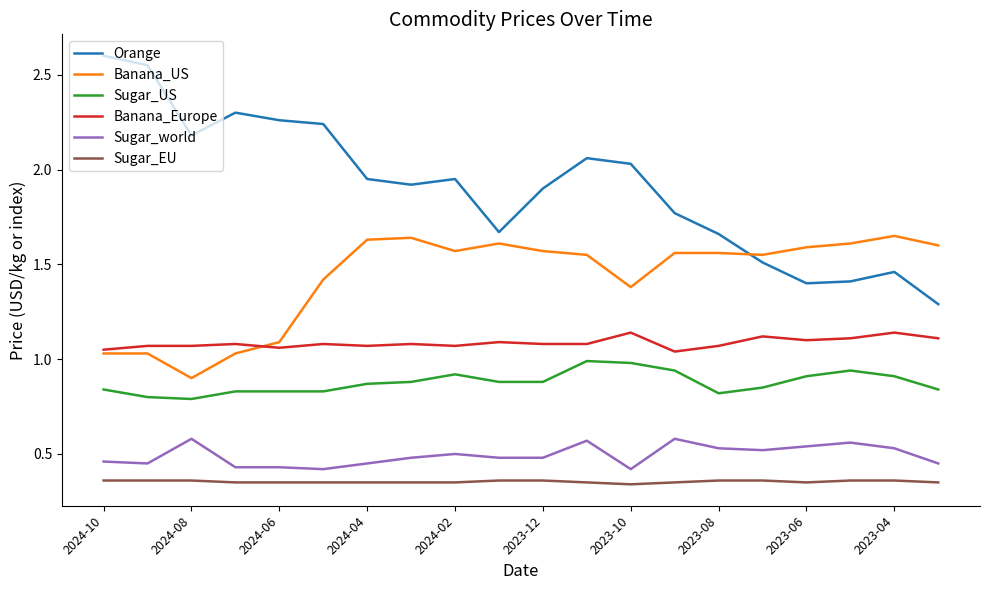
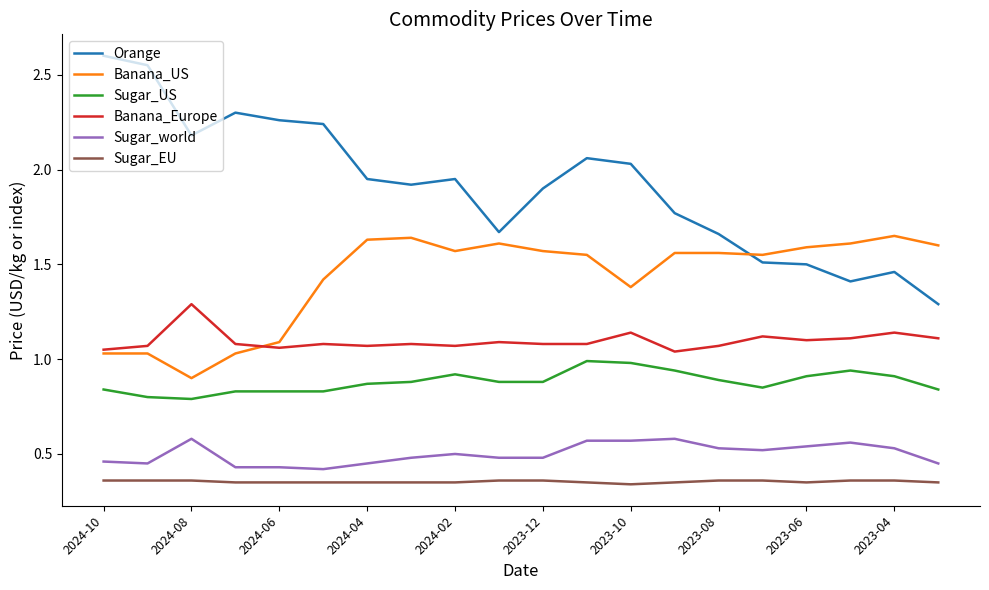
Banana_Europe, 2024-08: 1.07 -> 1.29
Sugar_world, 2023-10: 0.42 -> 0.57
Sugar_US, 2023-08: 0.82 -> 0.89
Orange, 2023-06: 1.4 -> 1.5
